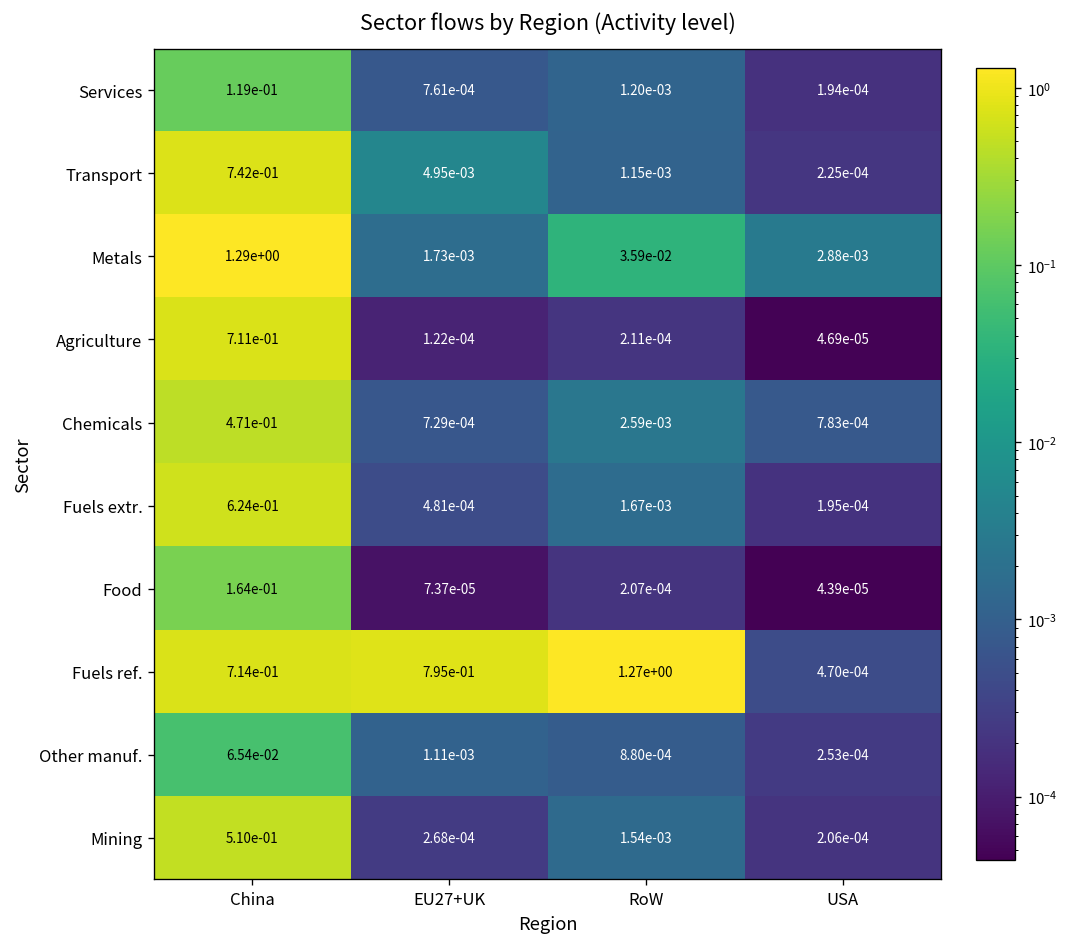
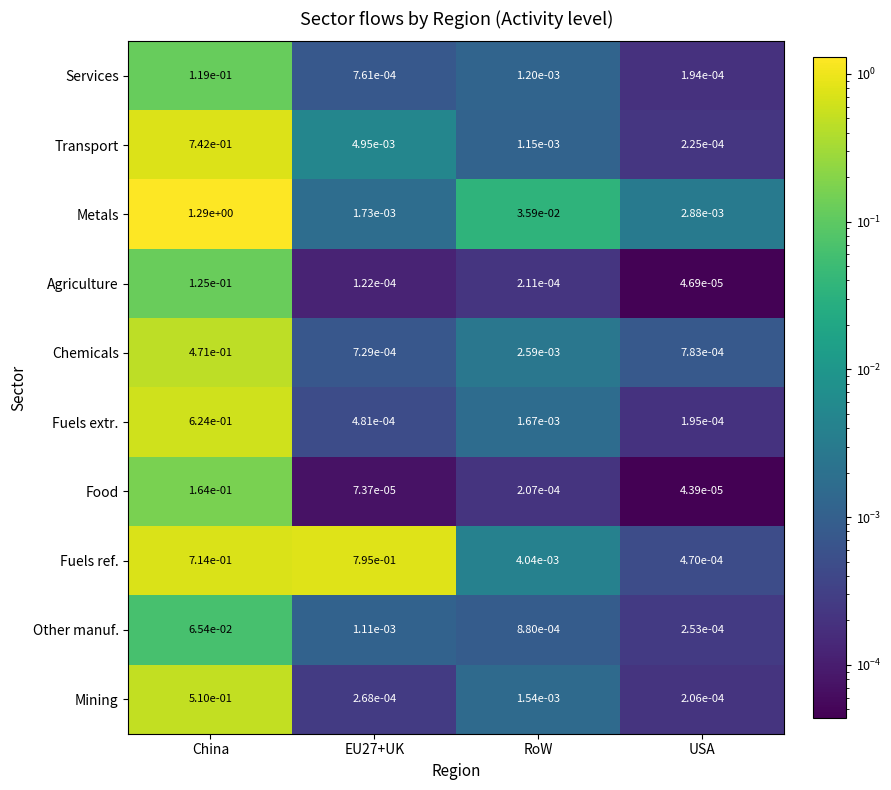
Agriculture, China: 7.11e-01 -> 1.25e-01
Fuels ref., RoW: 1.27e+00 -> 4.04e-03
